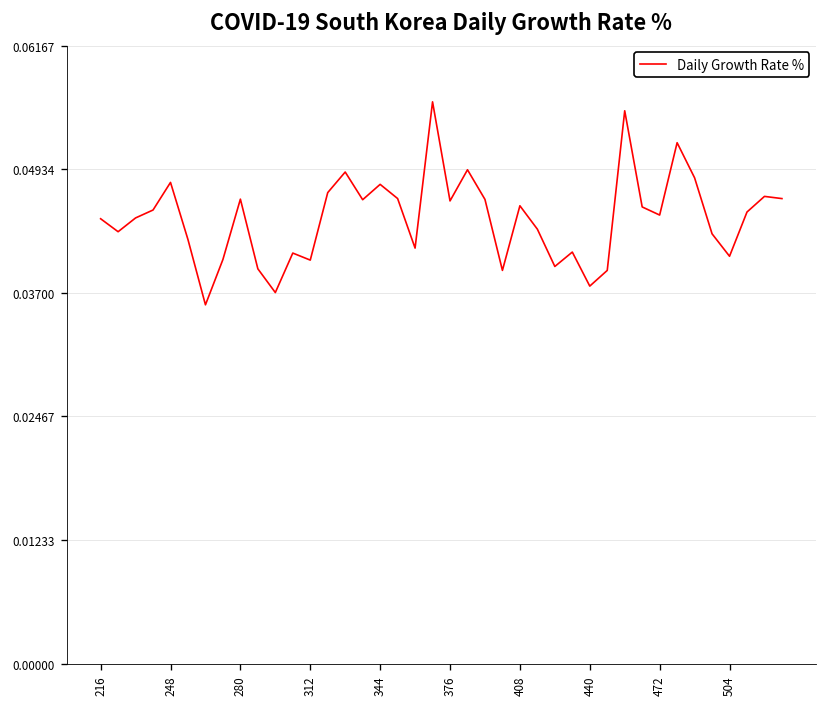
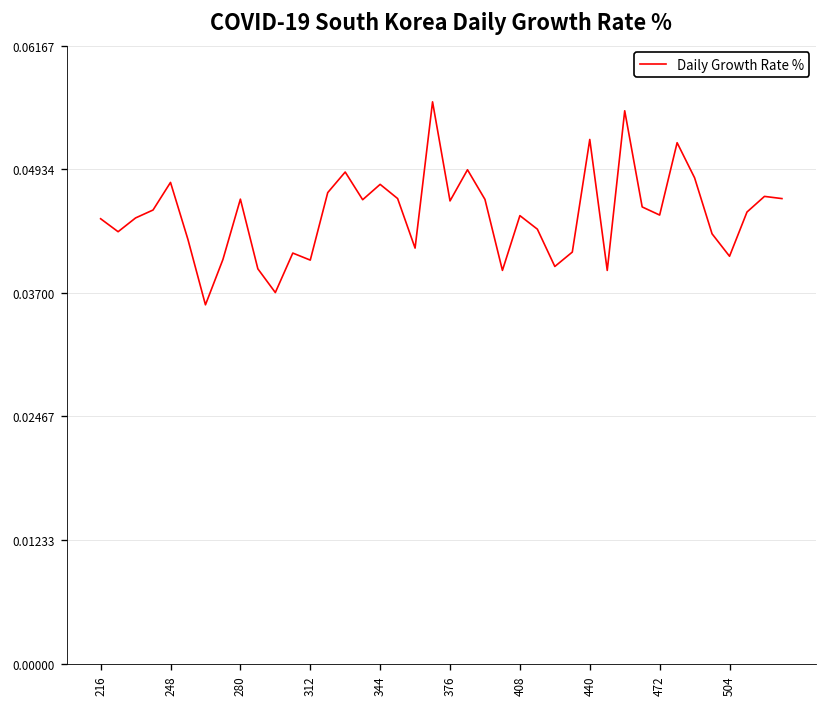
408: 0.046 -> 0.045
440: 0.038 -> 0.052
